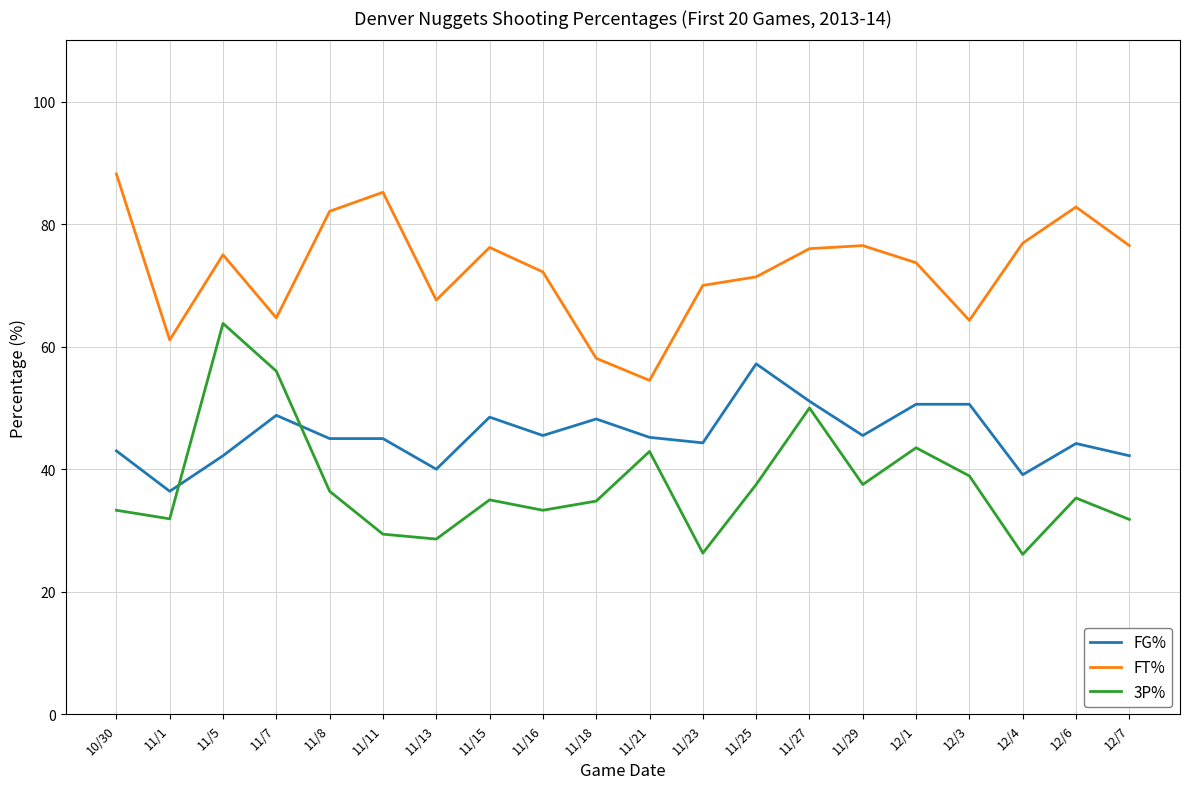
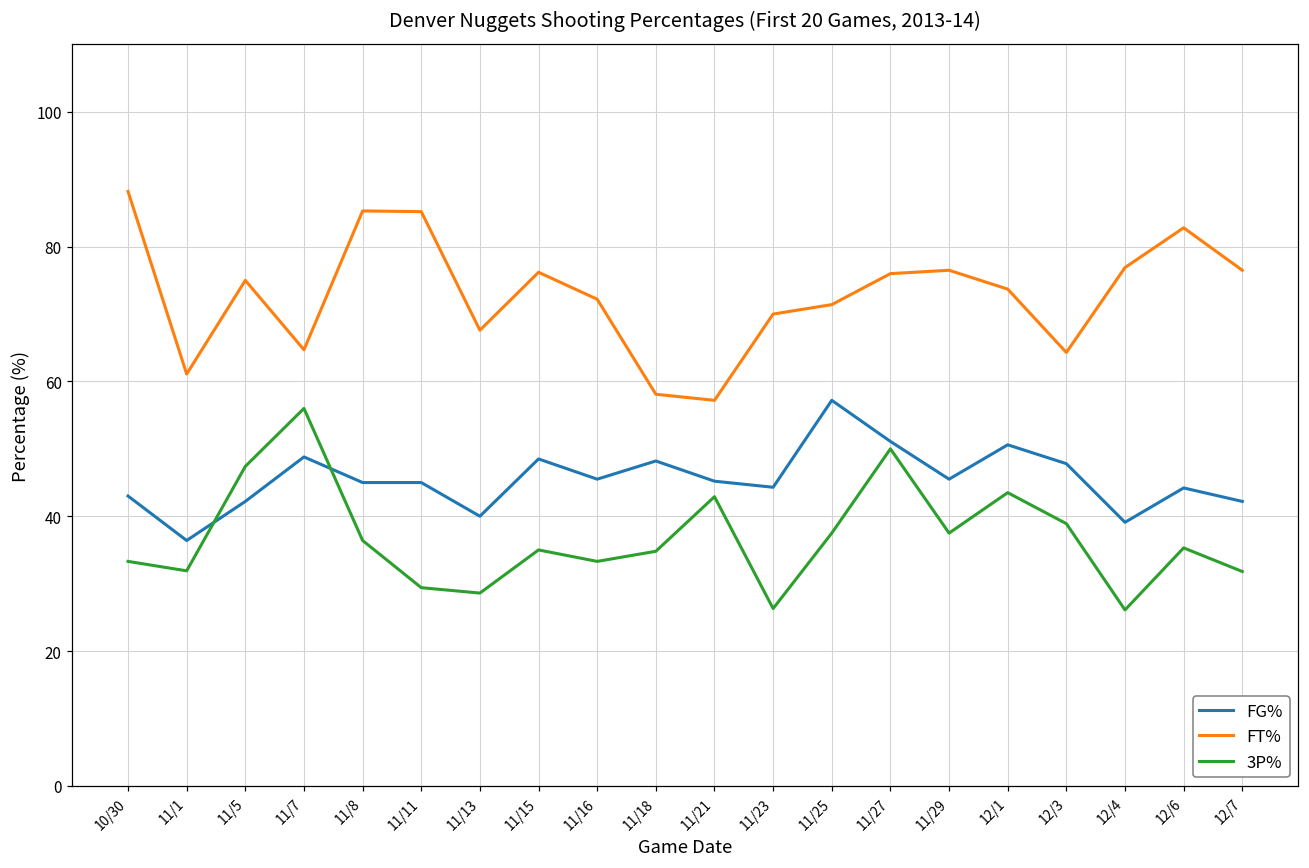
3P%, 11/5: 64 -> 47
FT%, 11/8: 82 -> 85
FT%, 11/21: 55 -> 57
FG%, 12/3: 51 -> 48
